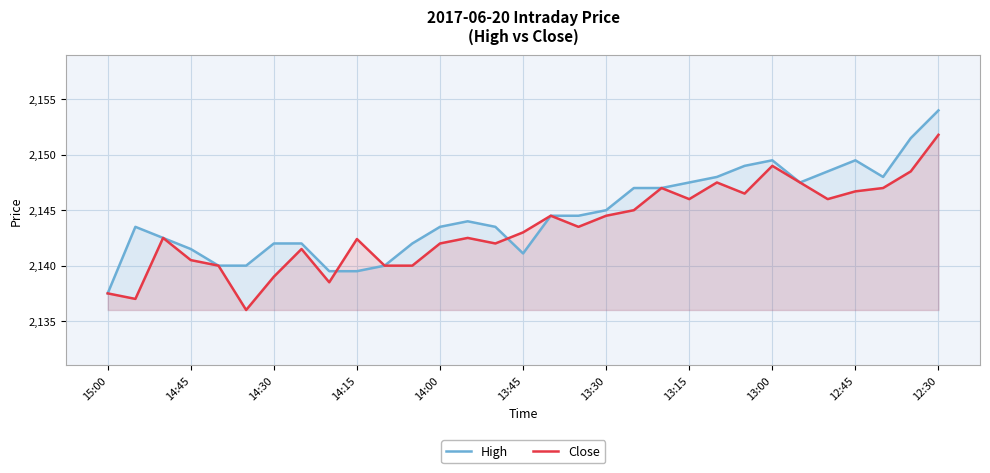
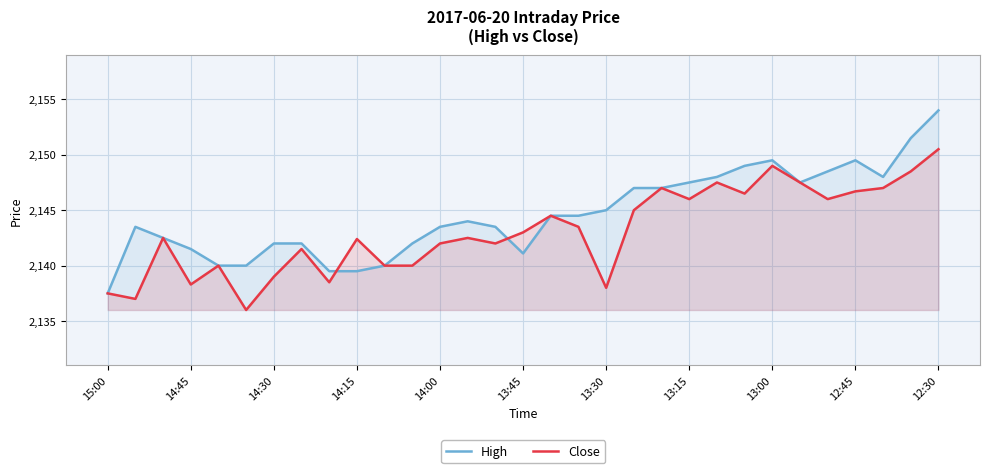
Close, 14:45: 2,140.5 -> 2,138.3
Close, 13:30: 2,144.5 -> 2,138.0
Close, 12:30: 2,151.8 -> 2,150.5
